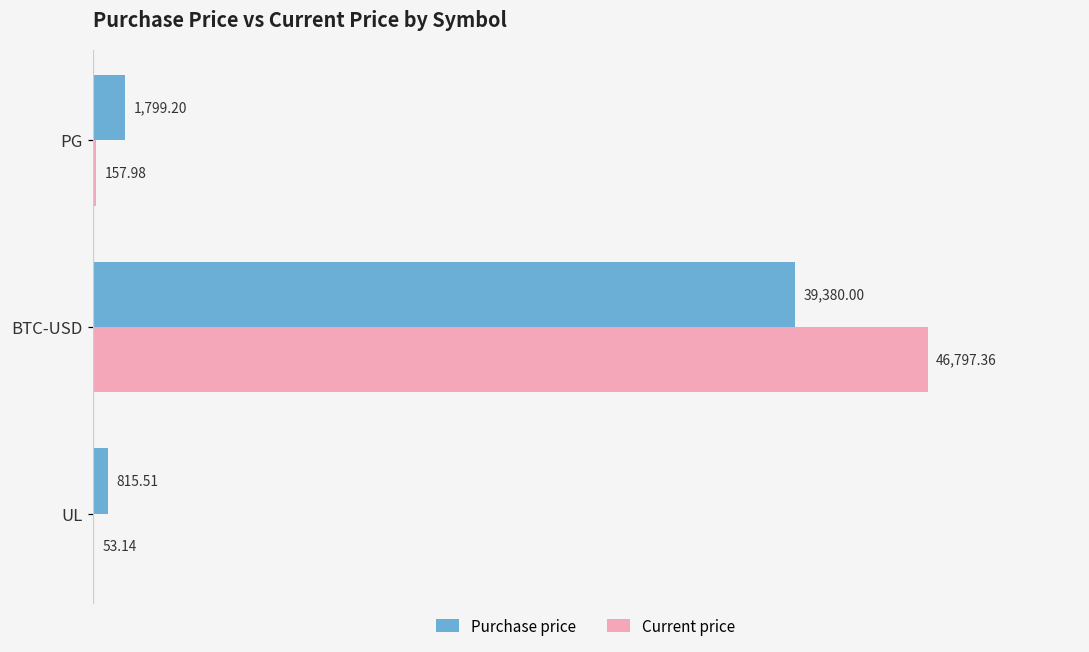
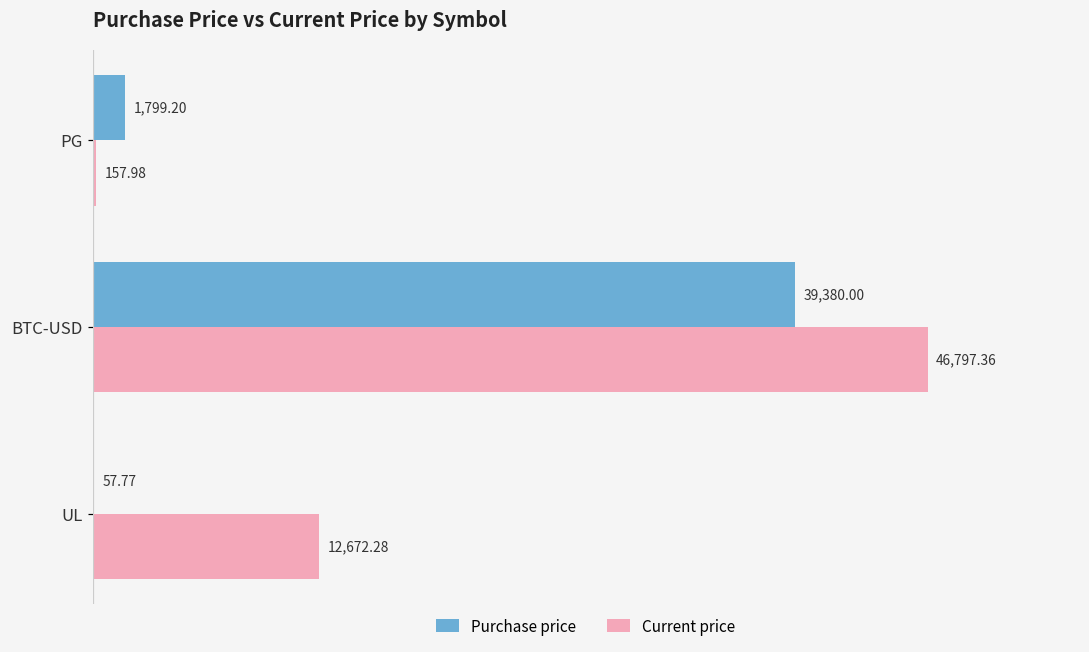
Purchase price, UL: 815.51 -> 57.77
Current price, UL: 53.14 -> 12,672.28
